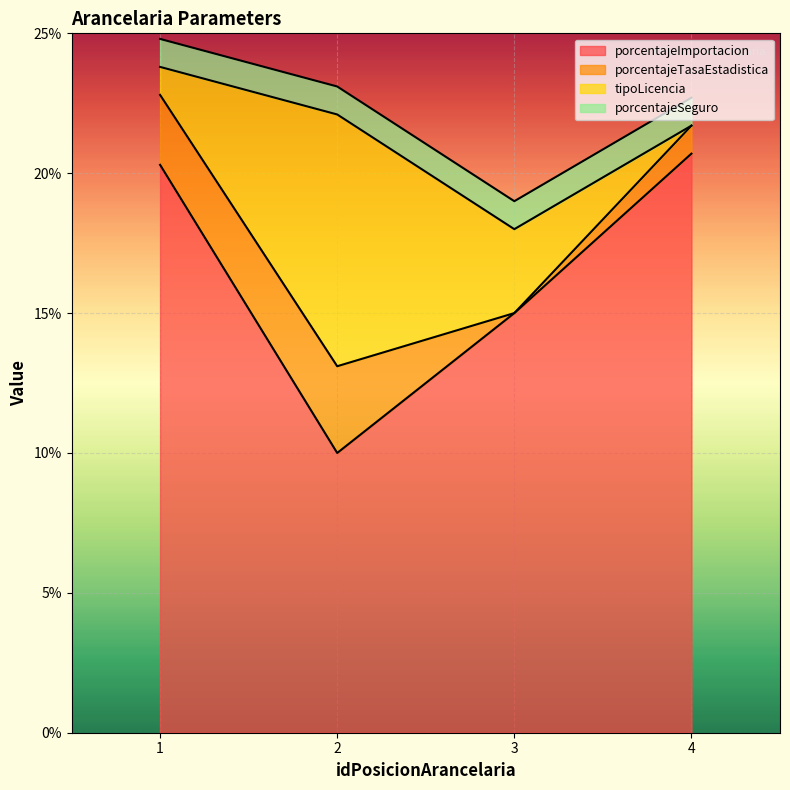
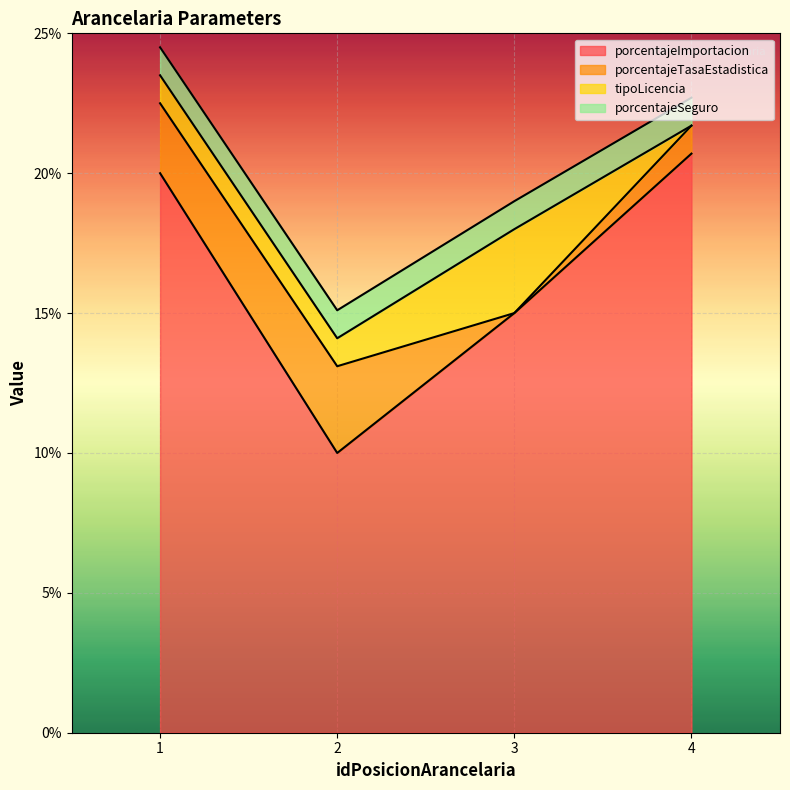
porcentajeImportacion, 1: 20.3% -> 20.0%
tipoLicencia, 2: 9% -> 1%
